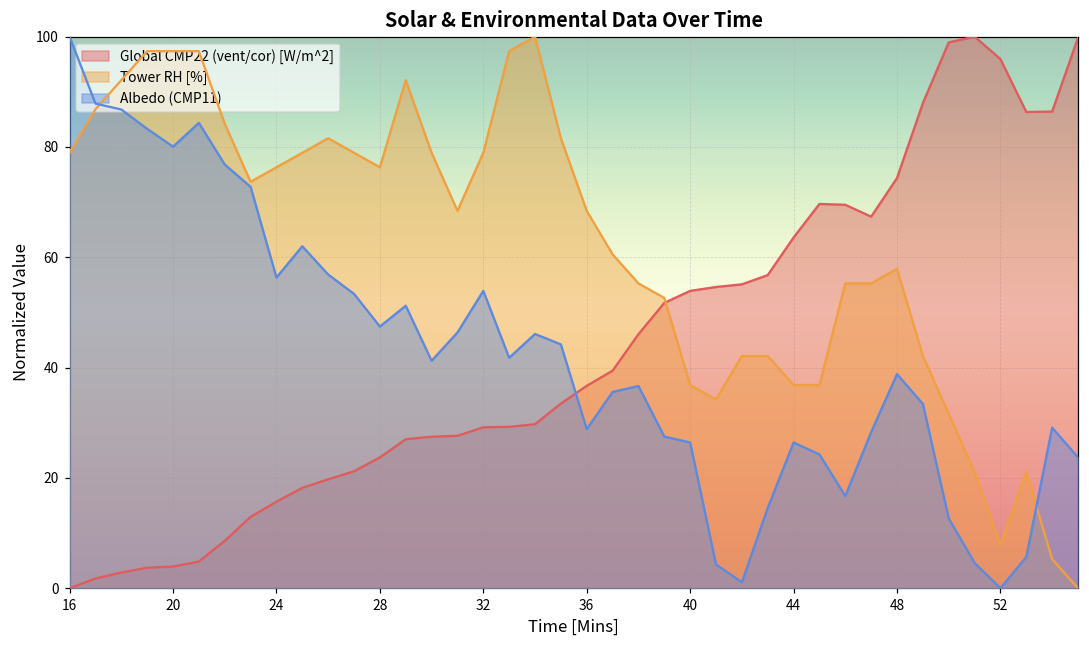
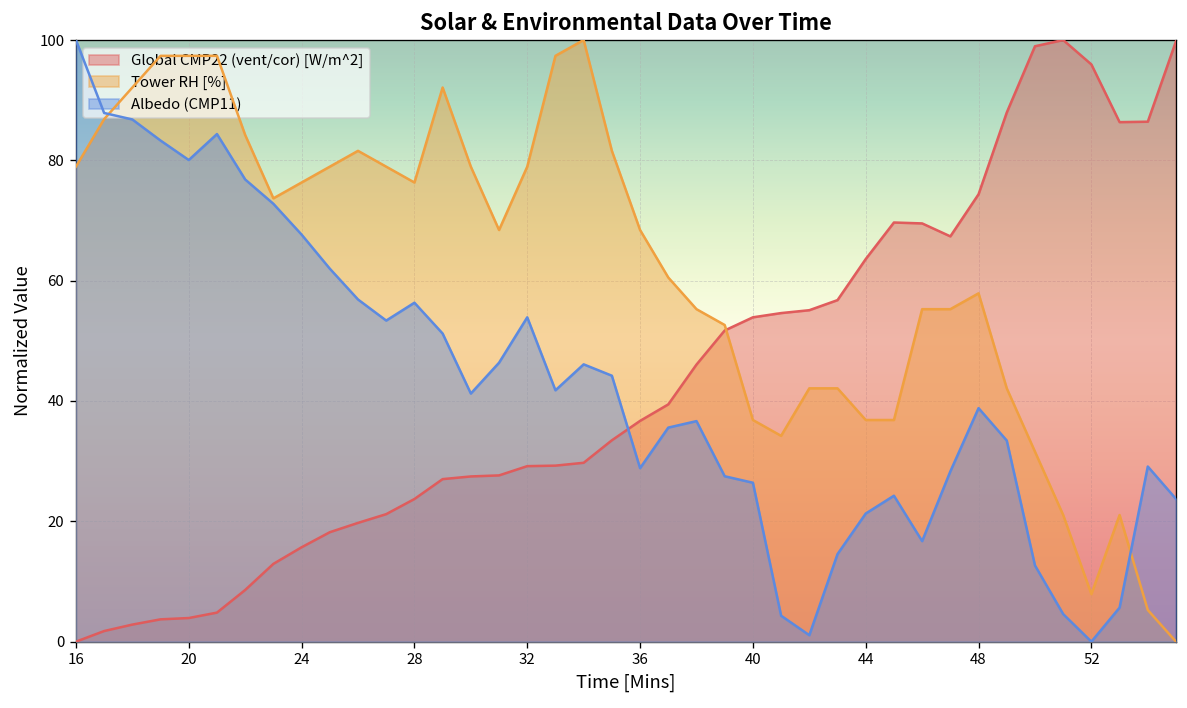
Albedo (CMP11), 24: 56 -> 68
Albedo (CMP11), 28: 47 -> 56
Albedo (CMP11), 44: 26 -> 21
